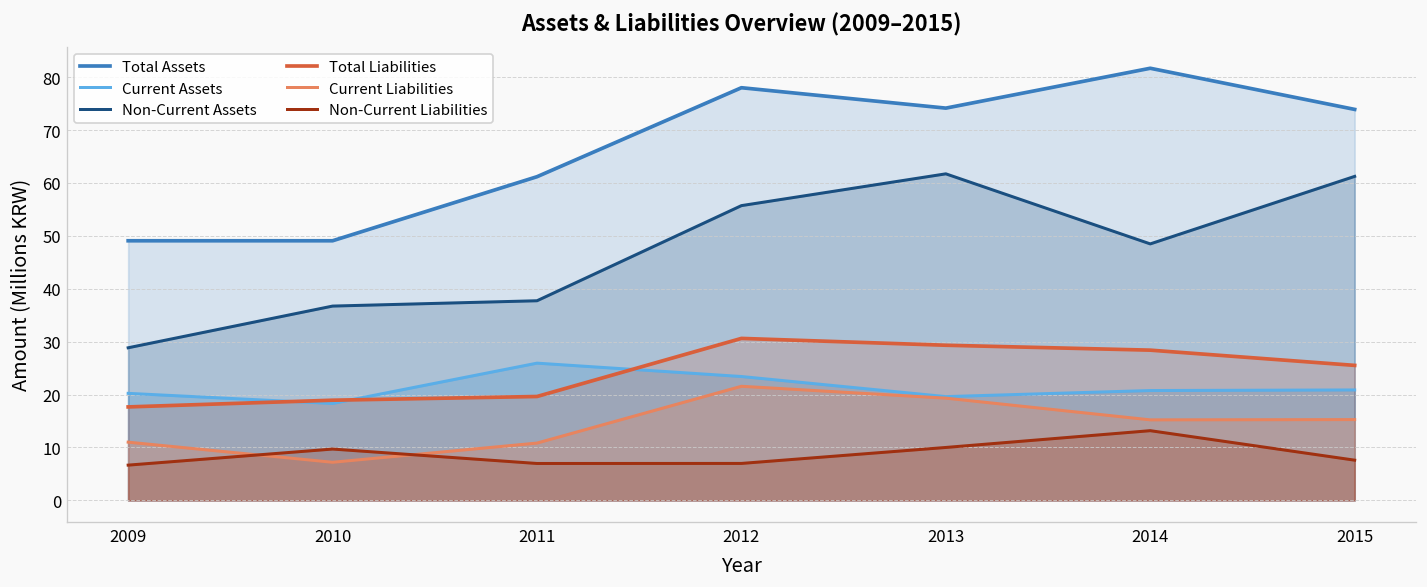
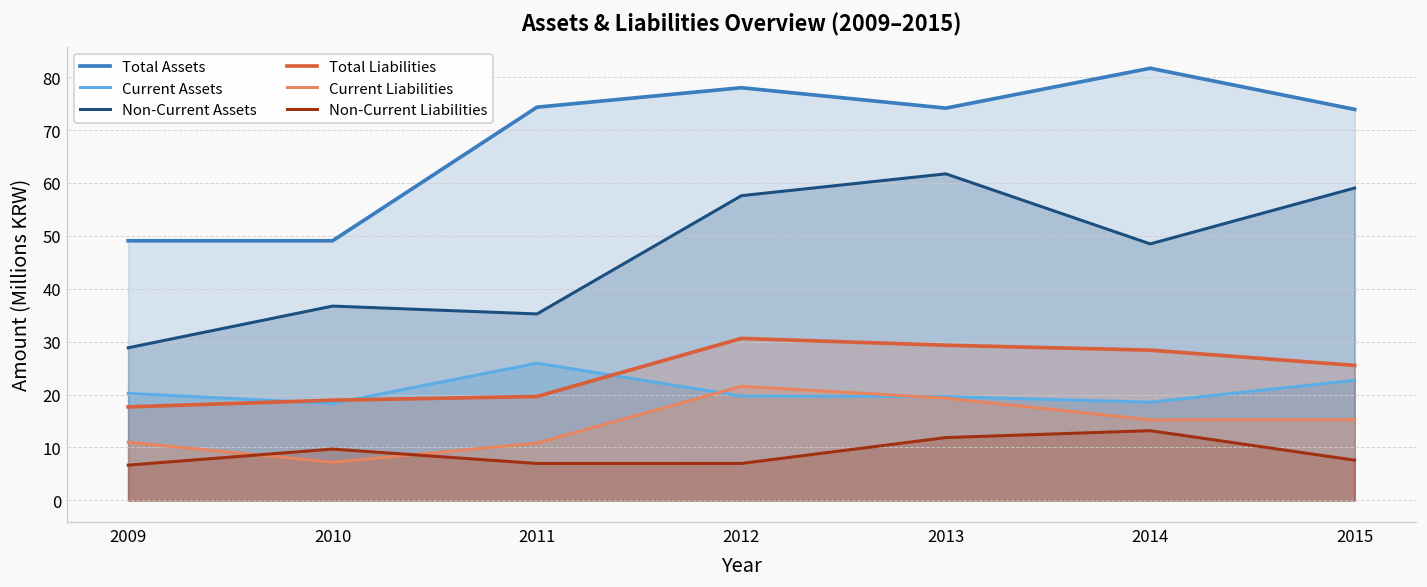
Total Assets, 2011: 61 -> 74
Non-Current Assets, 2011: 38 -> 35
Current Assets, 2012: 23 -> 20
Non-Current Assets, 2012: 56 -> 58
Non-Current Liabilities, 2013: 10 -> 12
Current Assets, 2014: 21 -> 19
Current Assets, 2015: 21 -> 23
Non-Current Assets, 2015: 61 -> 59
